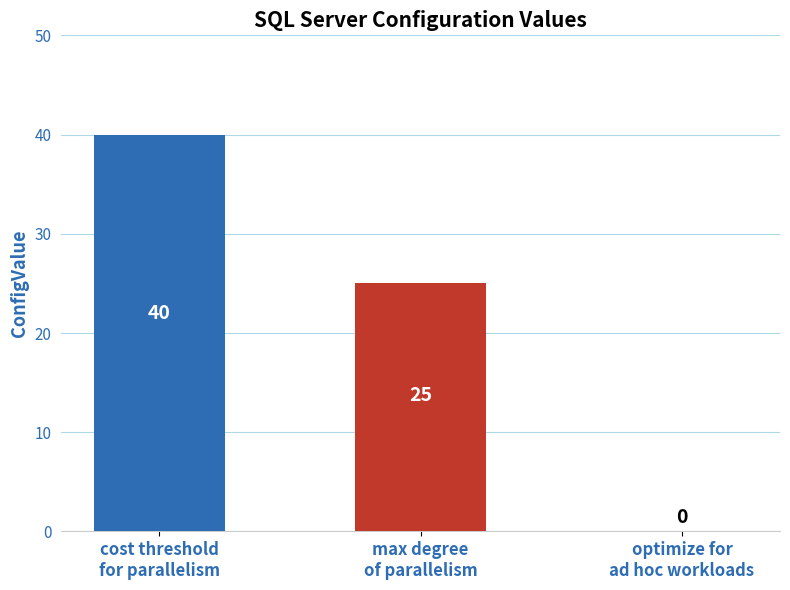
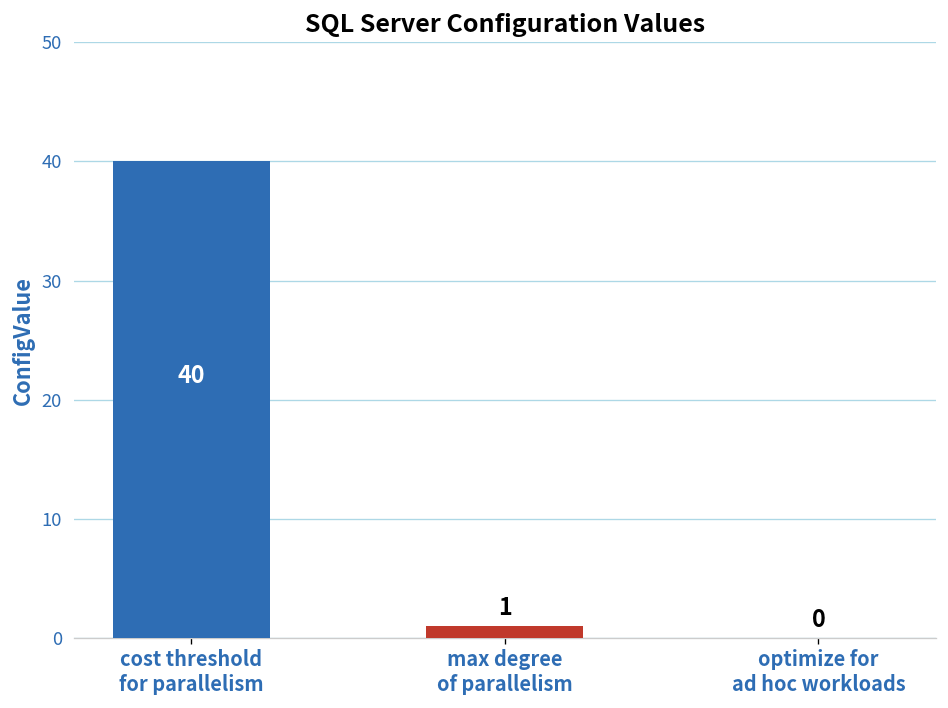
max degree of parallelism: 25 -> 1
